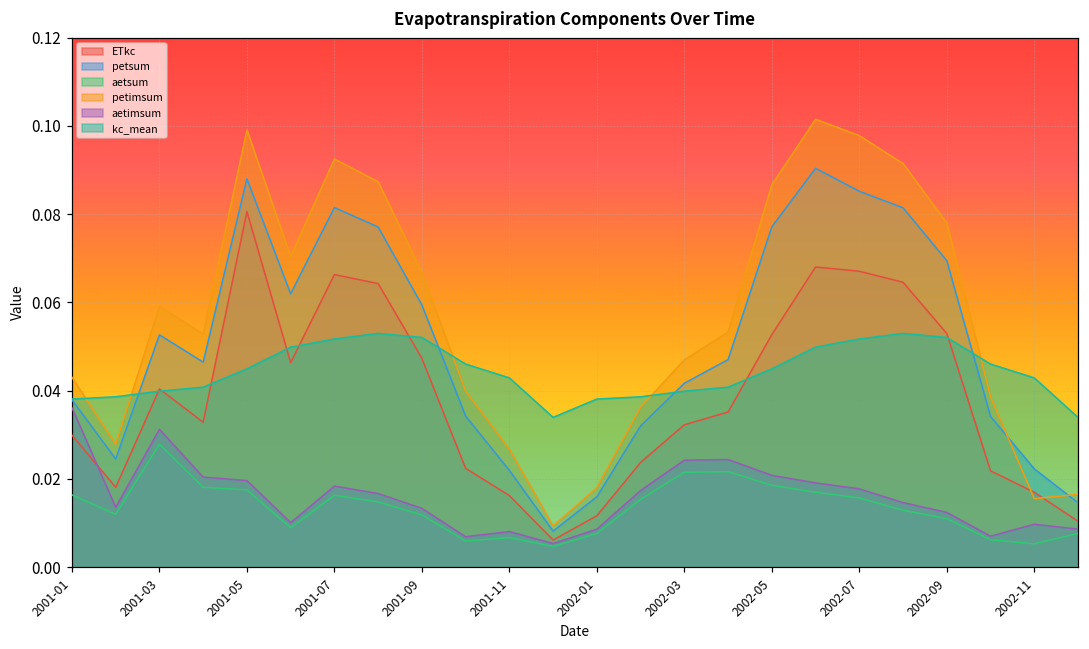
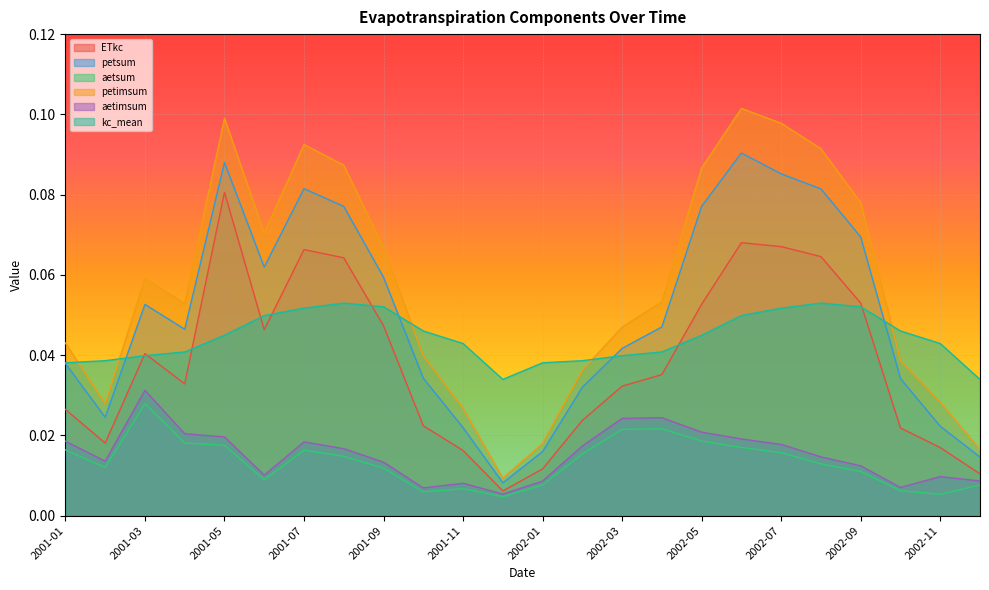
ETkc, 2001-01: 0.030 -> 0.026
aetimsum, 2001-01: 0.036 -> 0.019
petimsum, 2002-11: 0.016 -> 0.028
